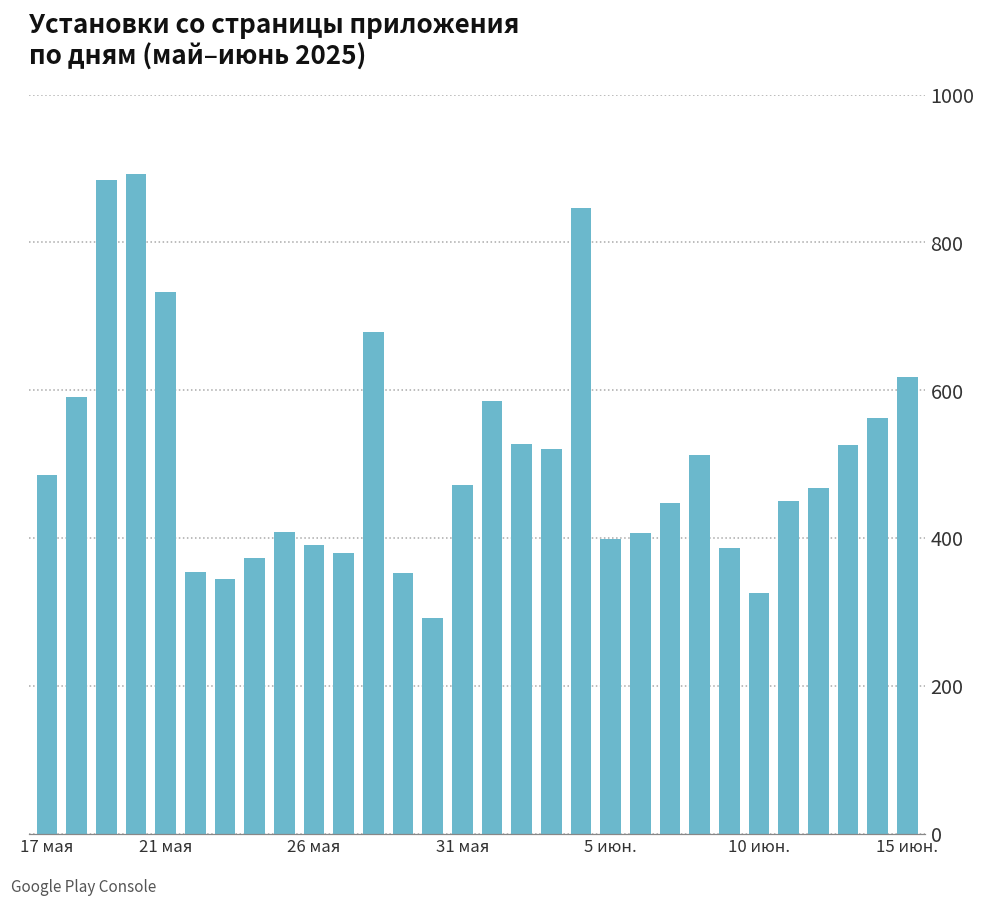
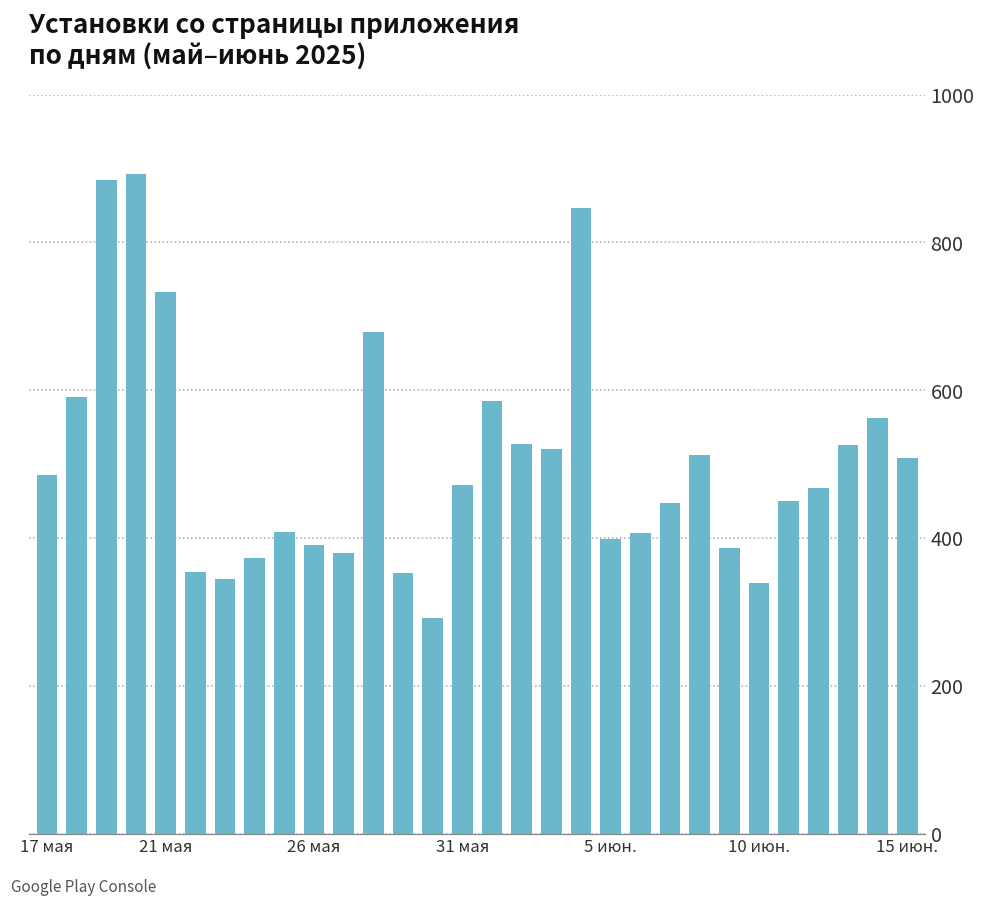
10 июн.: 330 -> 340
15 июн.: 620 -> 510
